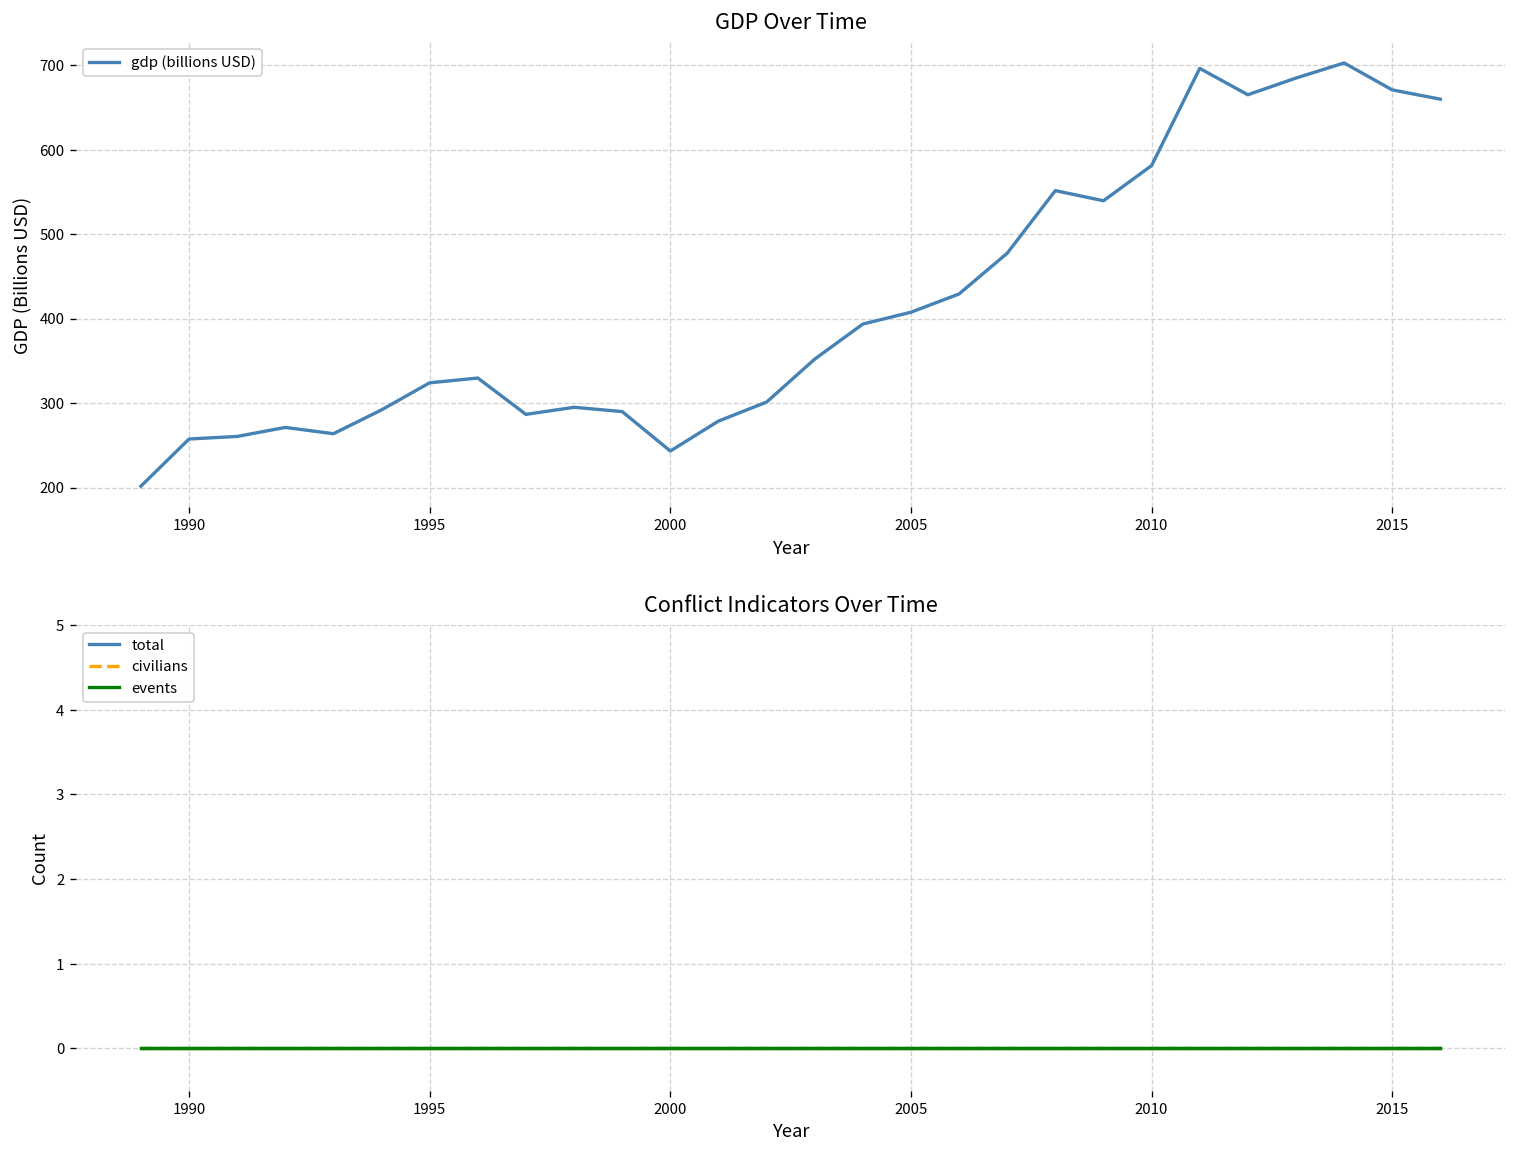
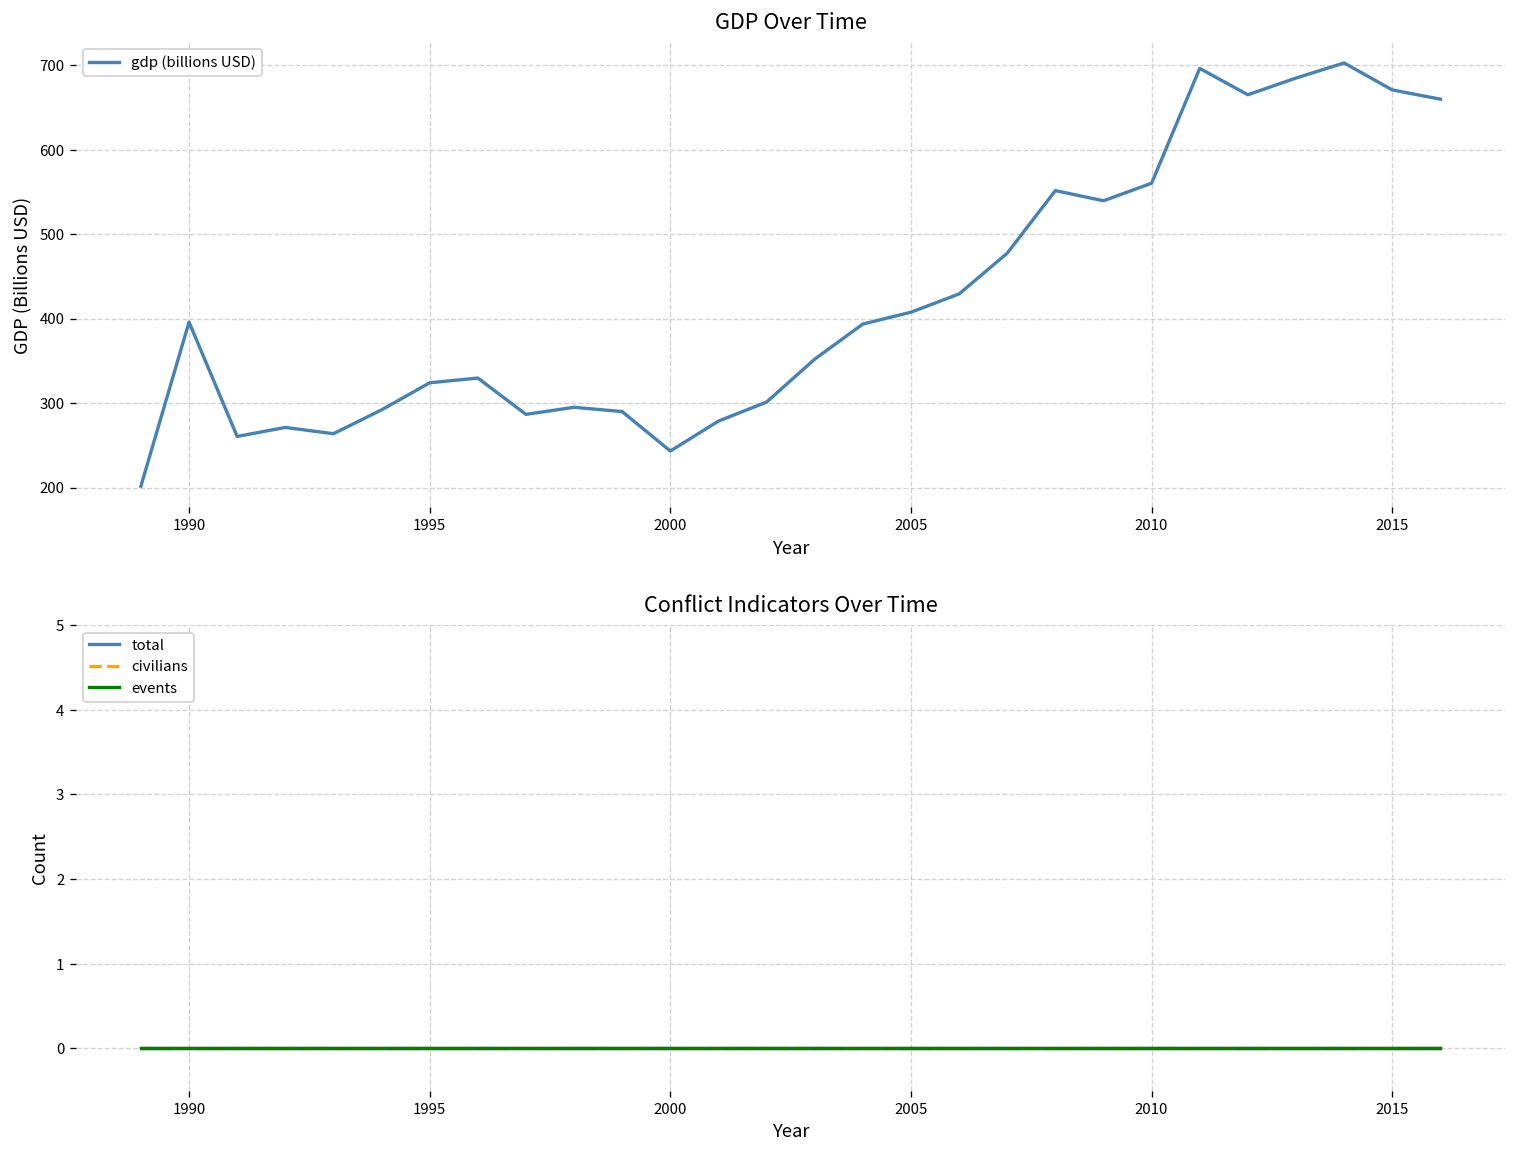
GDP Over Time, 1990: 260 -> 400
GDP Over Time, 2010: 580 -> 560
